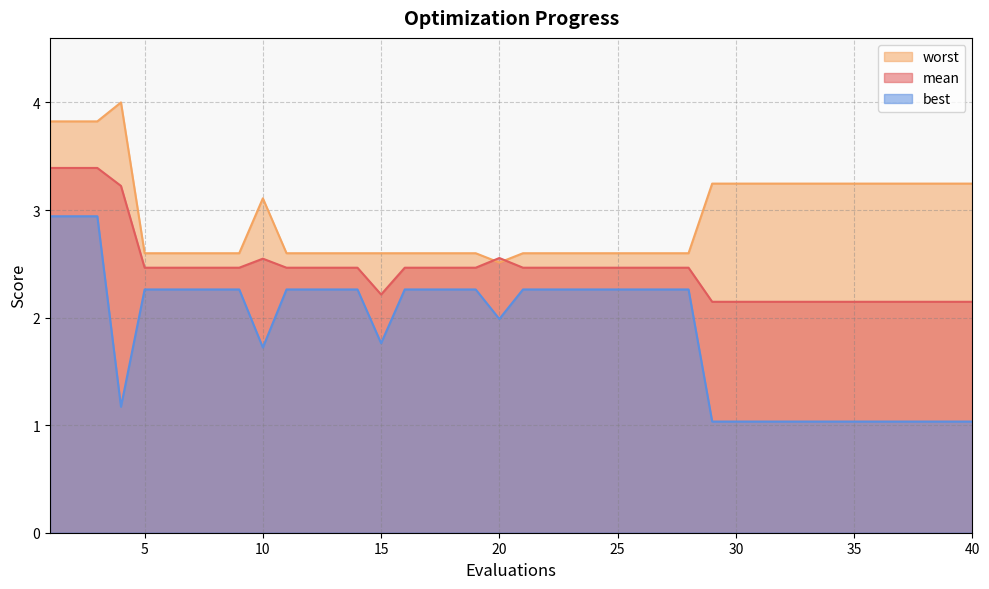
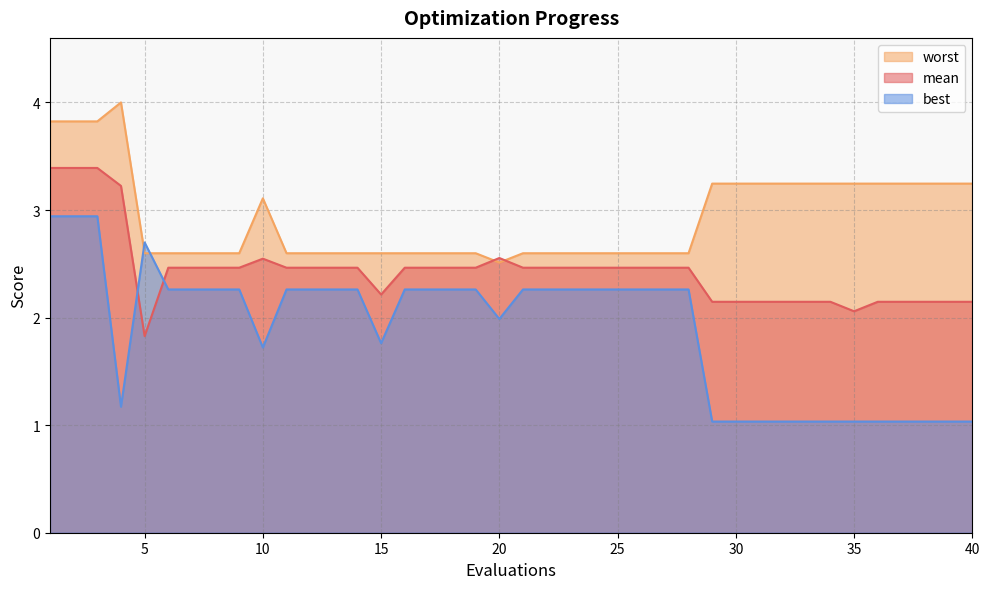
mean, 5: 2.46 -> 1.83
best, 5: 2.26 -> 2.70
mean, 35: 2.15 -> 2.06
